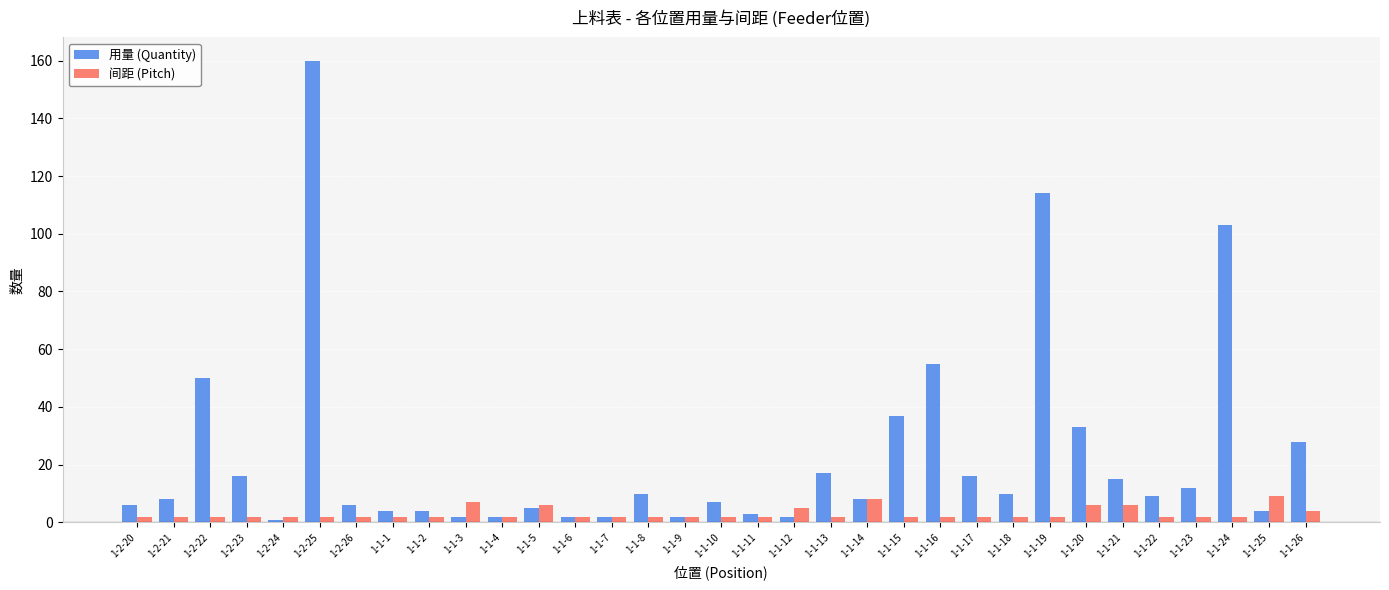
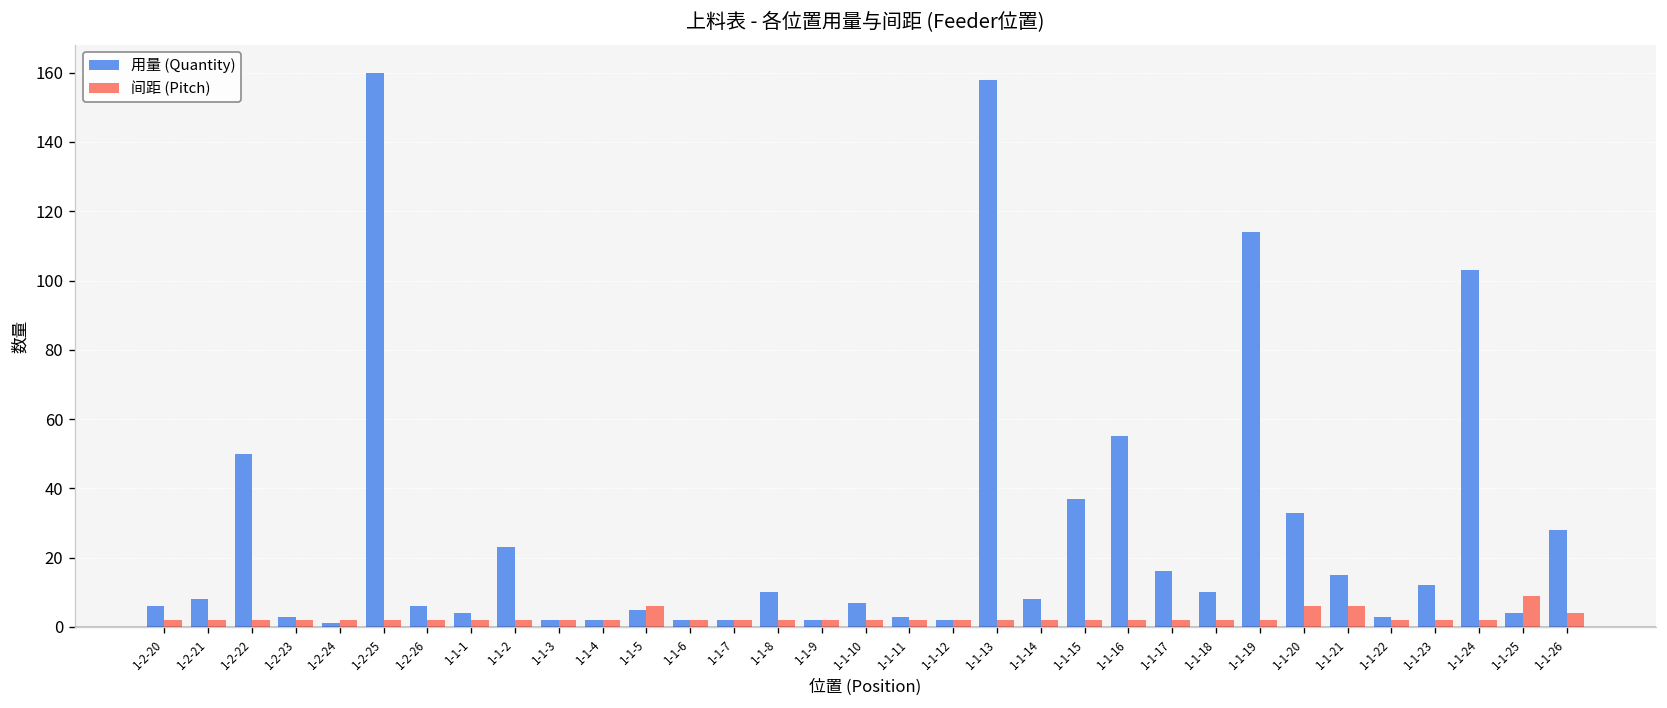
用量 (Quantity), 1-2-23: 16 -> 3
用量 (Quantity), 1-1-2: 4 -> 23
间距 (Pitch), 1-1-3: 7 -> 2
间距 (Pitch), 1-1-12: 5 -> 2
用量 (Quantity), 1-1-13: 17 -> 158
间距 (Pitch), 1-1-14: 8 -> 2
用量 (Quantity), 1-1-22: 9 -> 3
